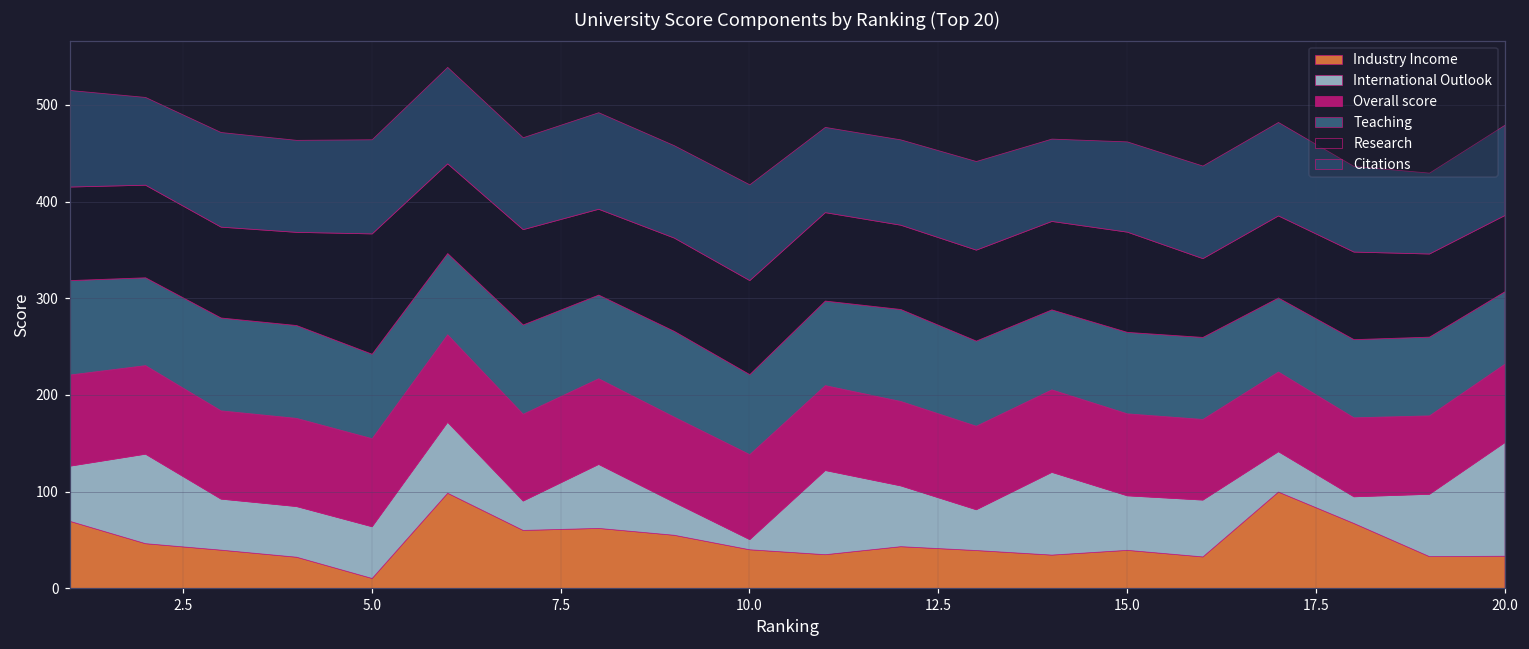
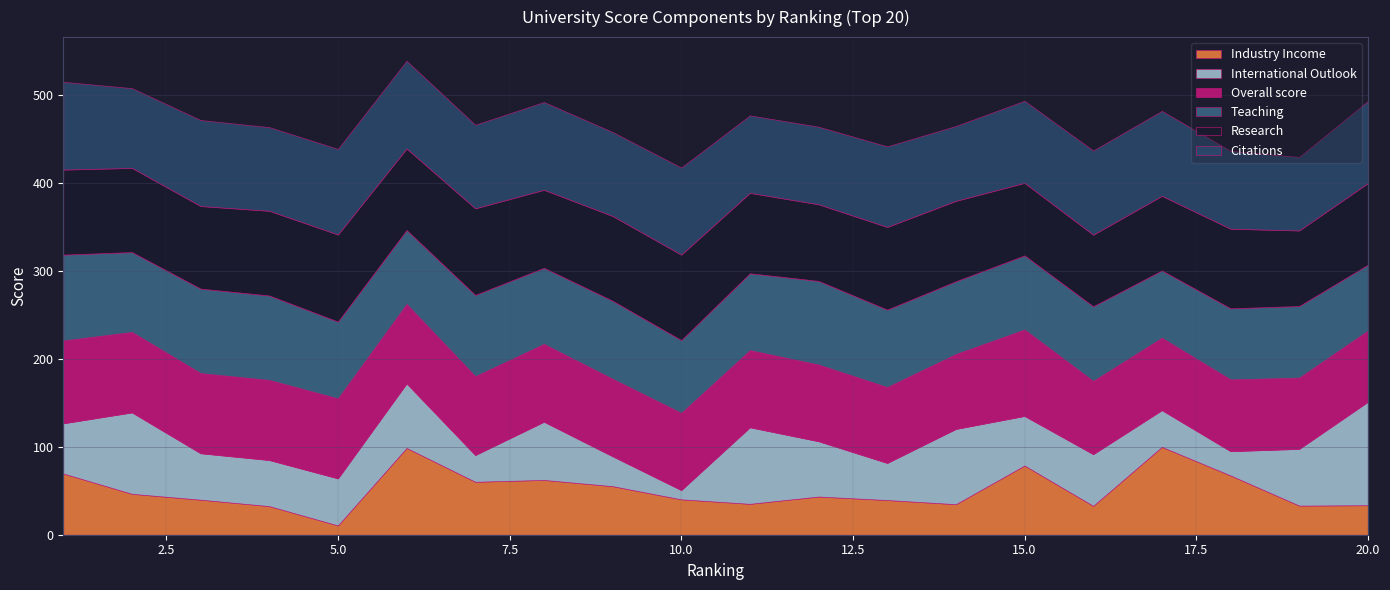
Research, 5.0: 120 -> 100
Industry Income, 15.0: 40 -> 80
Overall score, 15.0: 80 -> 100
Research, 15.0: 100 -> 80
Research, 20.0: 80 -> 90
